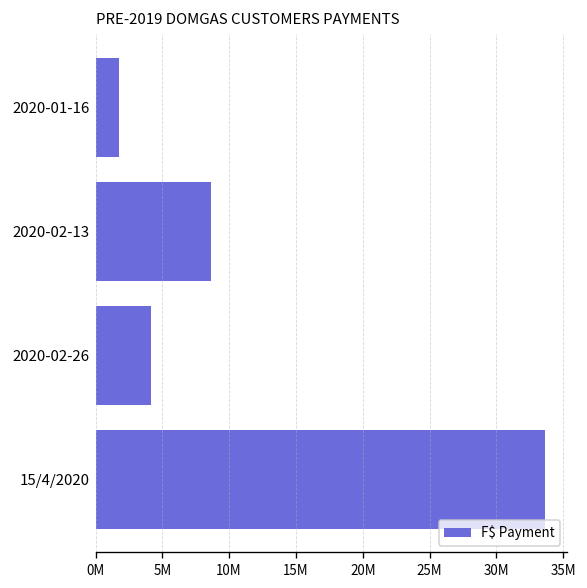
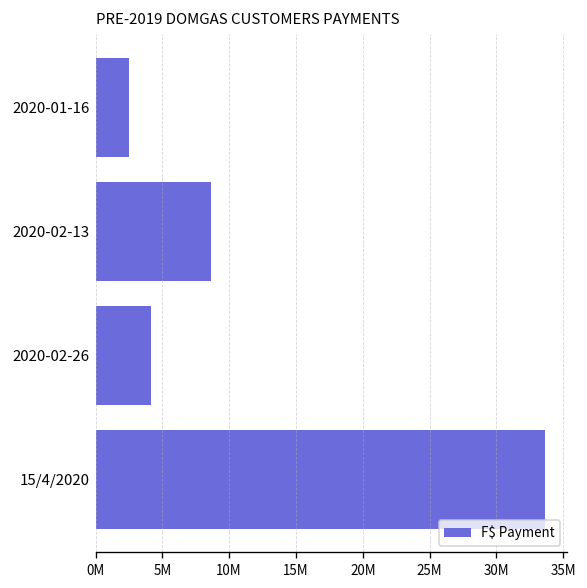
2020-01-16: 1800000 -> 2500000
